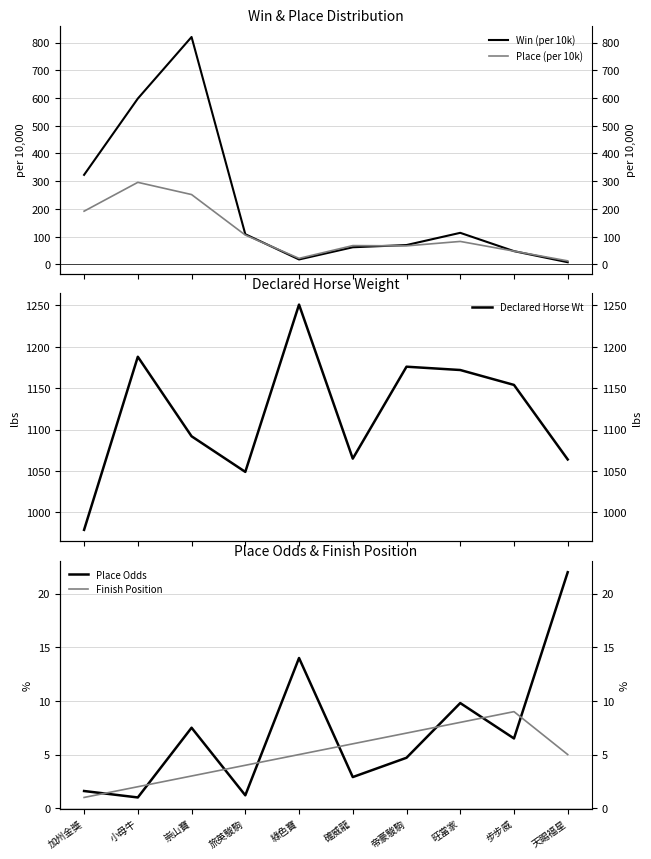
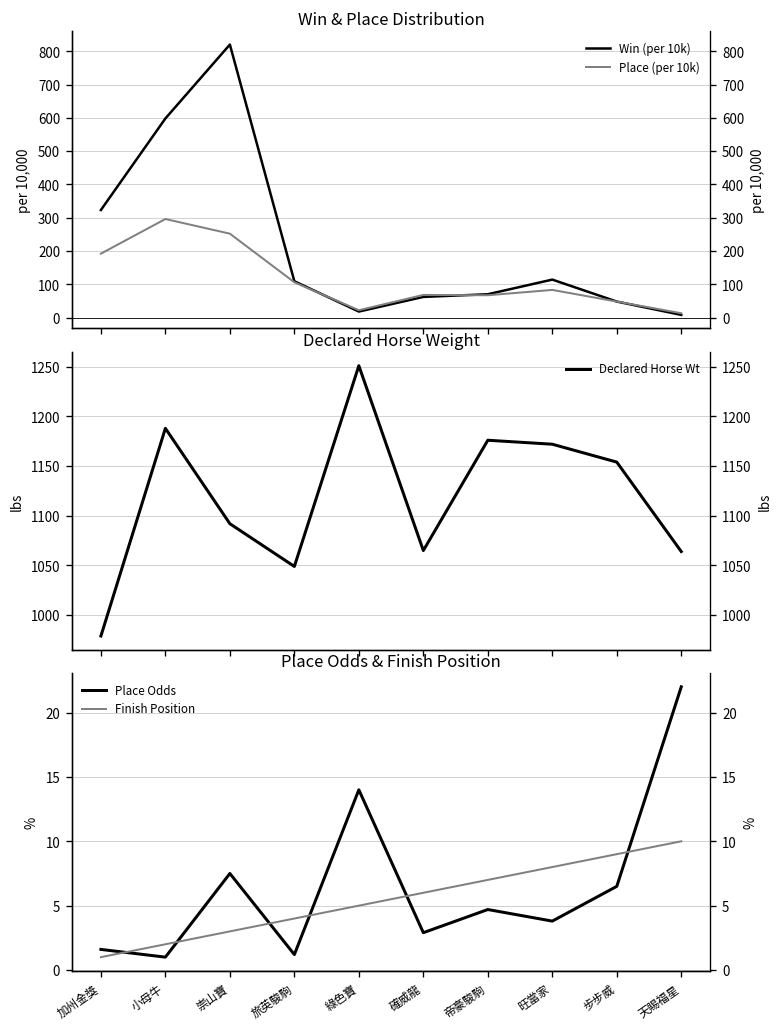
Place Odds & Finish Position, Place Odds, 旺當家: 9.8 -> 3.8
Place Odds & Finish Position, Finish Position, 天賜福星: 5 -> 10
